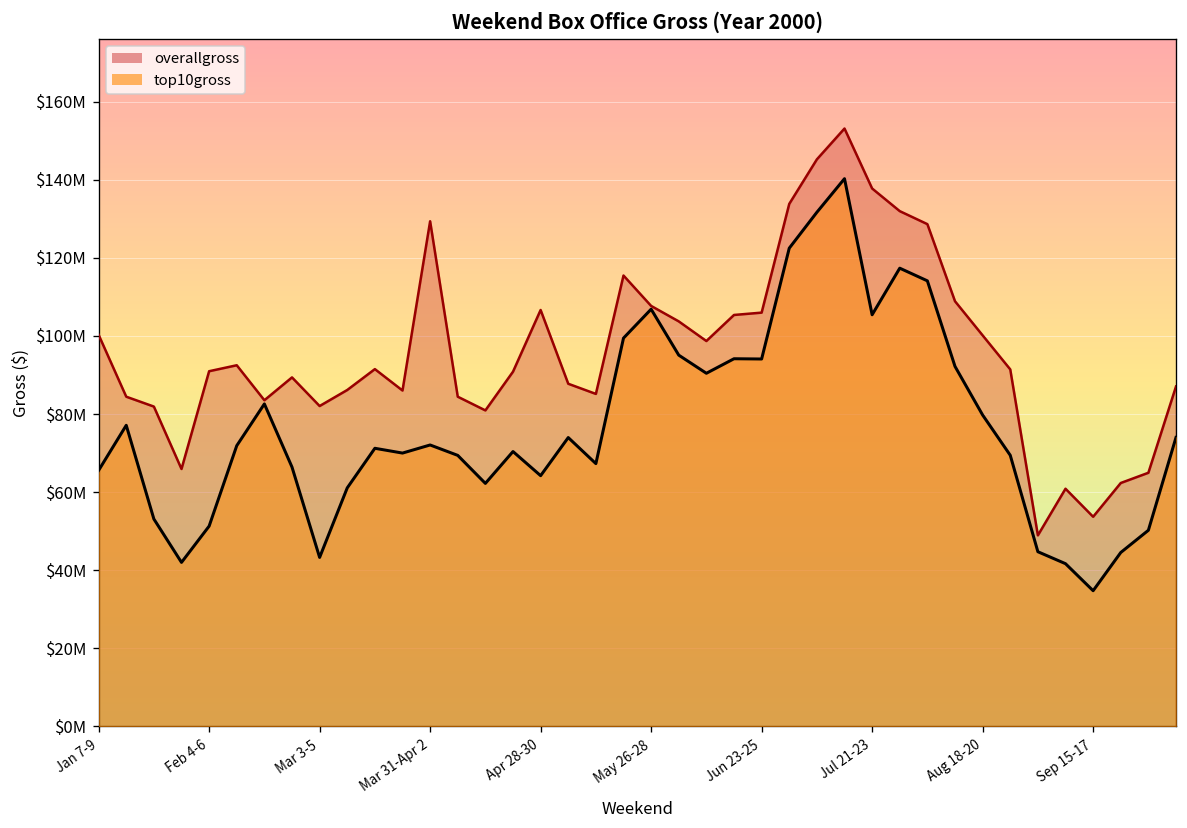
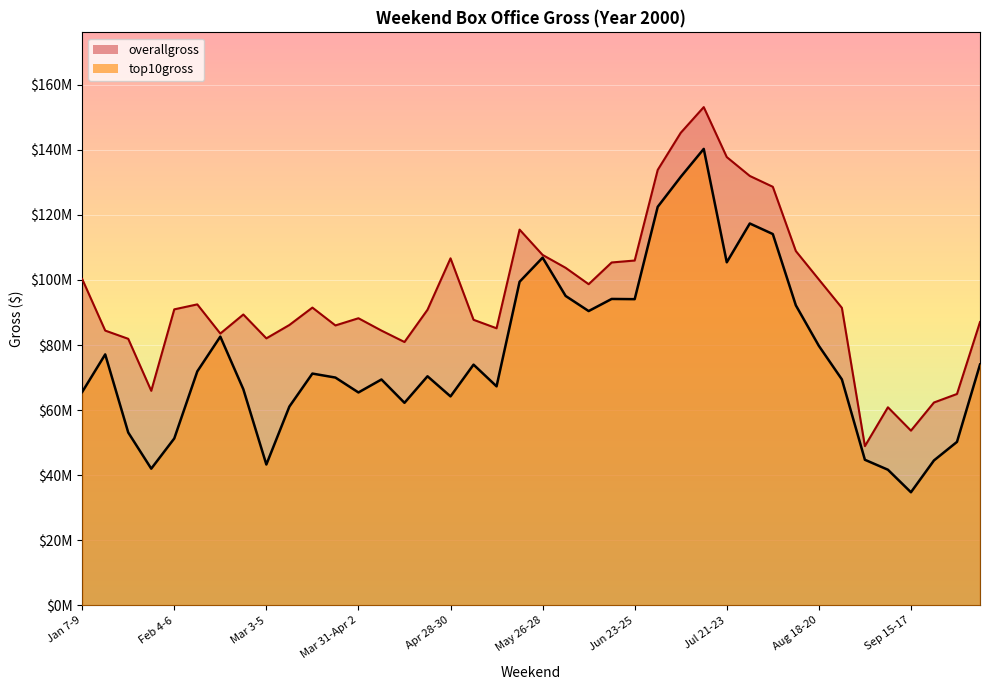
overallgross, Mar 31-Apr 2: $129000000 -> $88000000
top10gross, Mar 31-Apr 2: $72000000 -> $65000000
